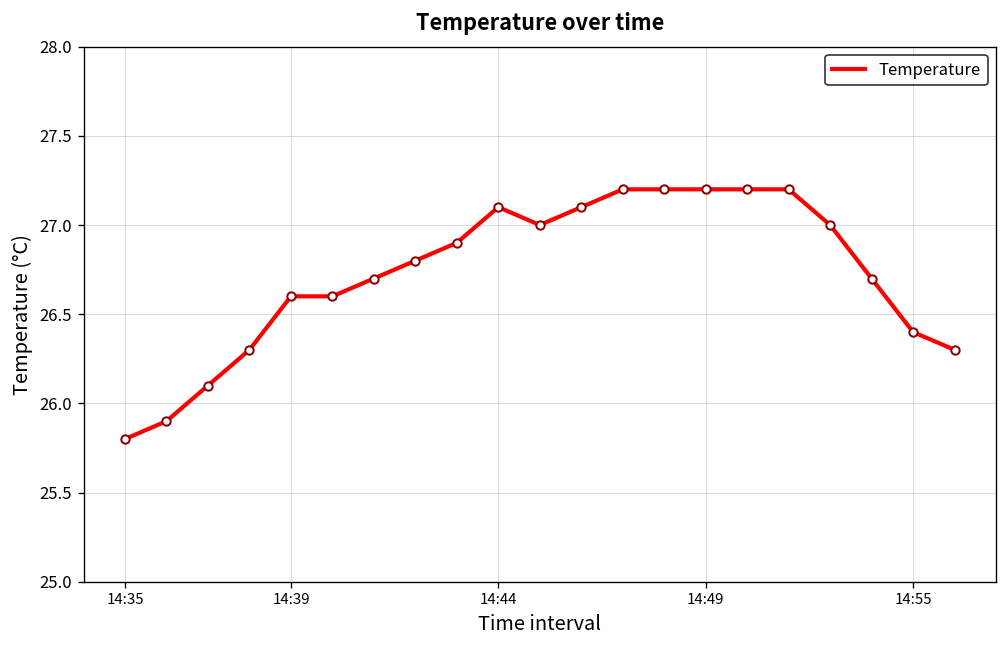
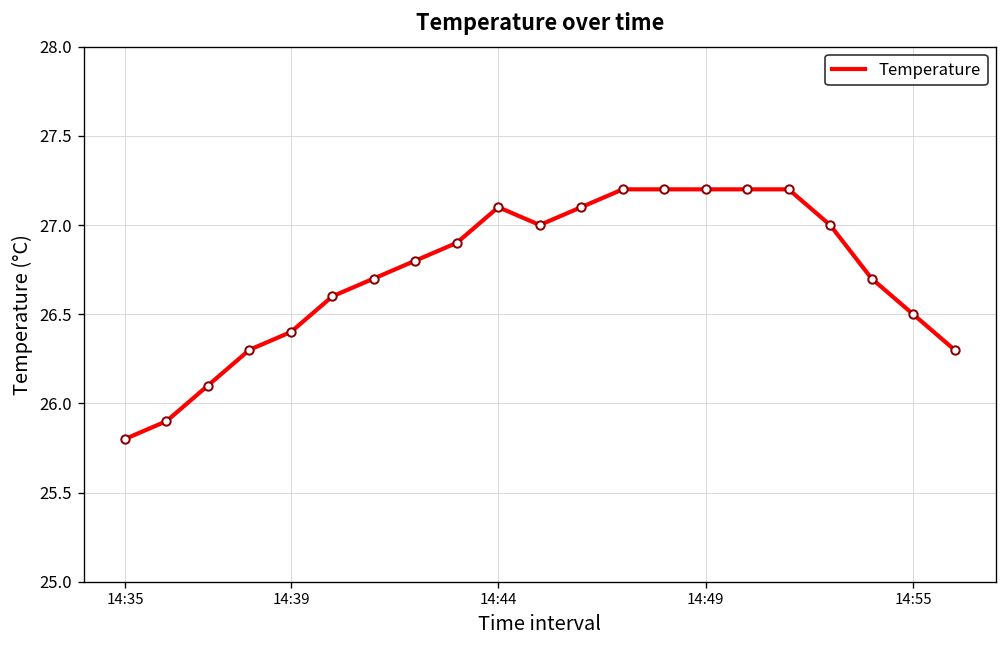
14:39: 26.6 -> 26.4
14:55: 26.4 -> 26.5
